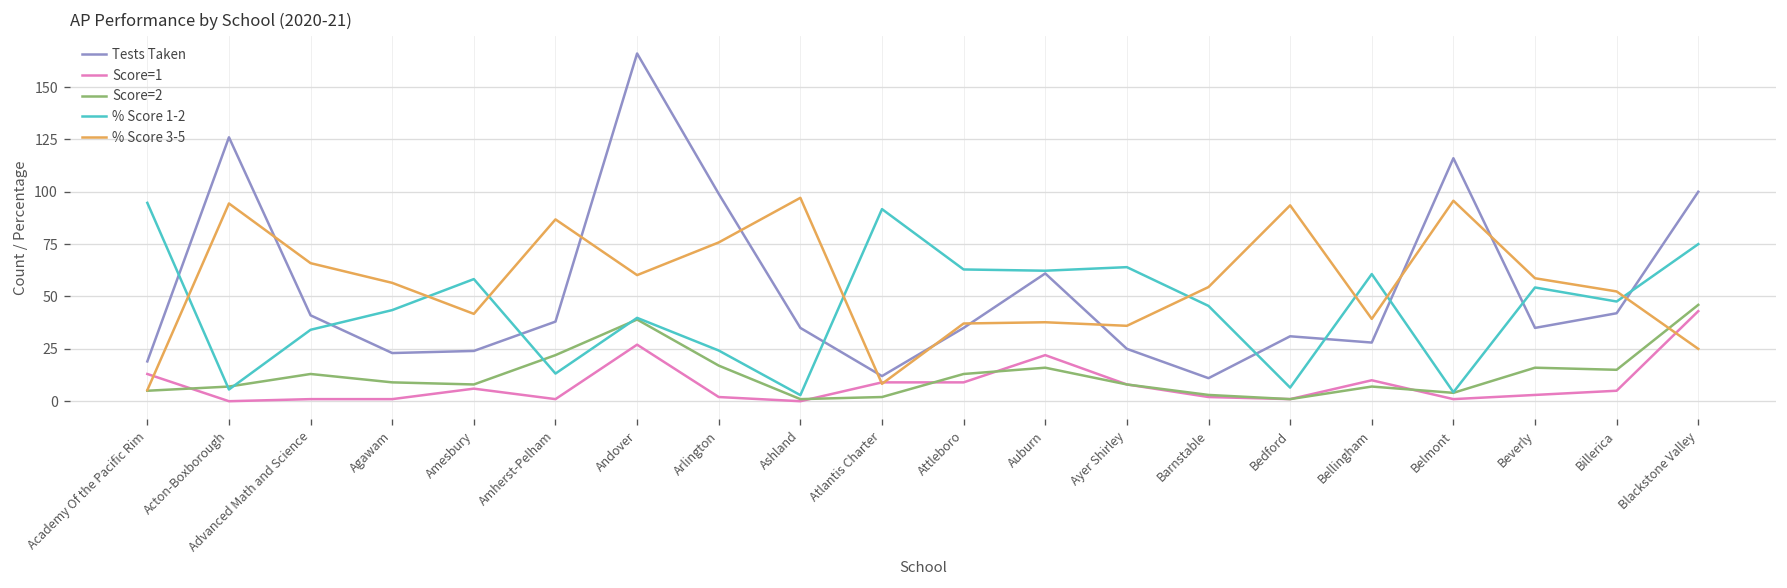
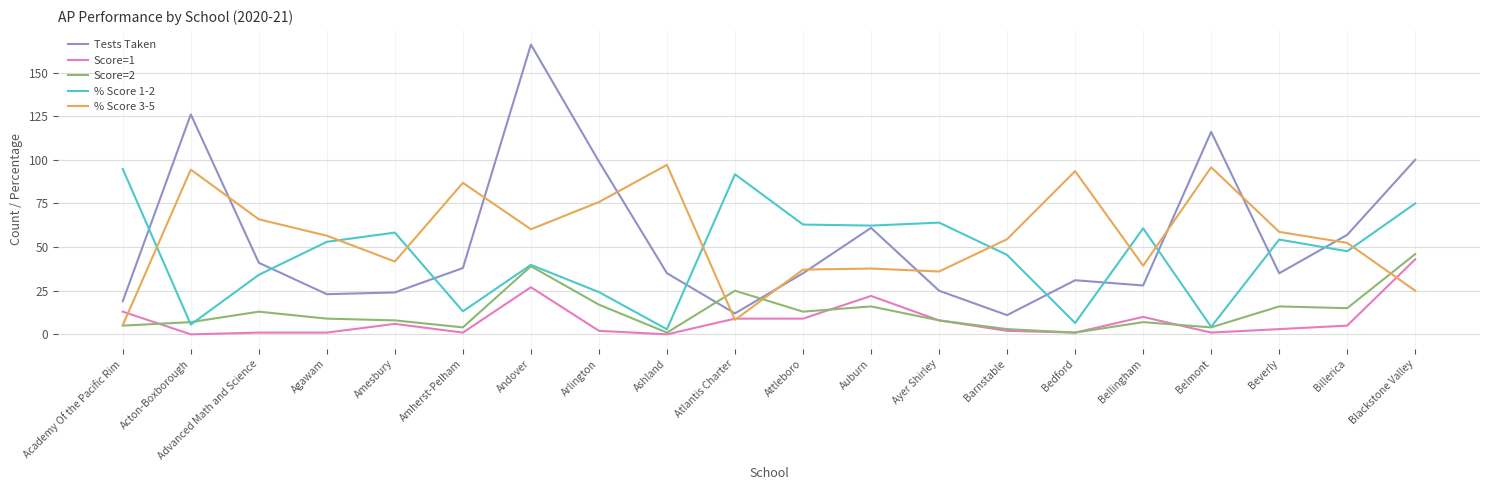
% Score 1-2, Agawam: 44 -> 53
Score=2, Amherst-Pelham: 22 -> 4
Score=2, Atlantis Charter: 2 -> 25
Tests Taken, Billerica: 42 -> 57
